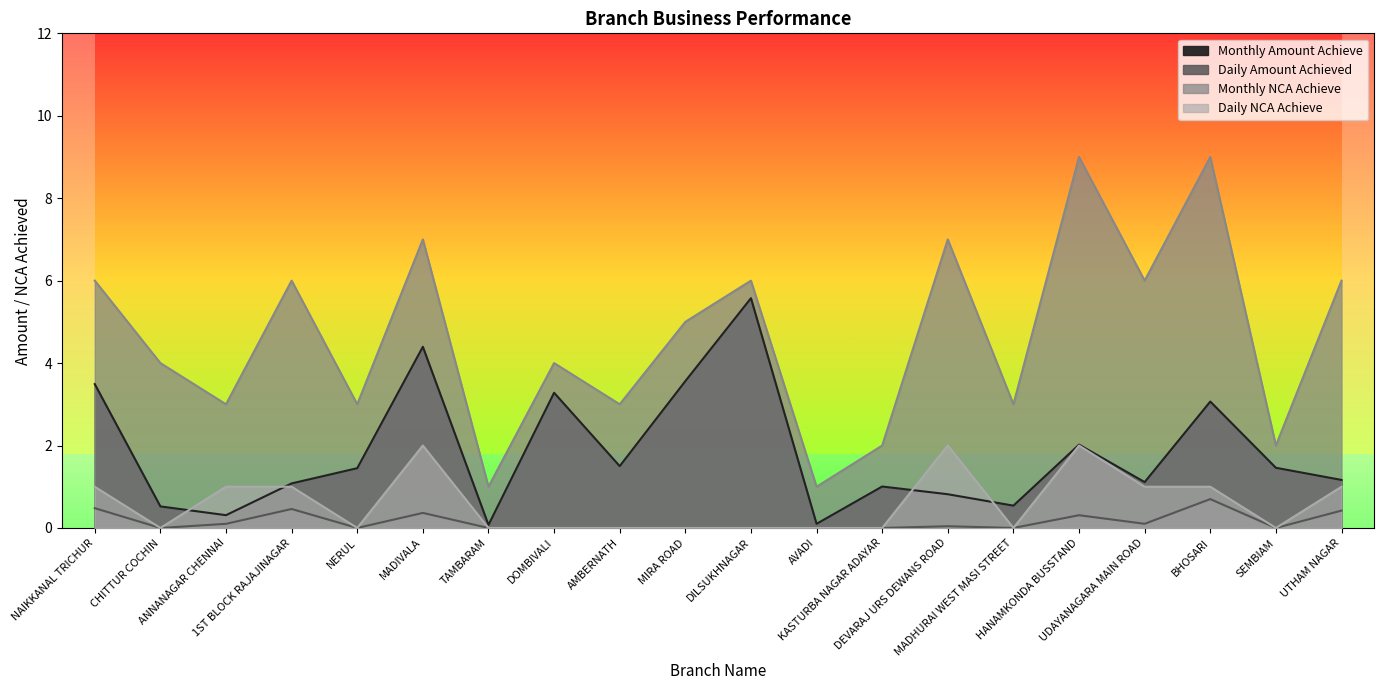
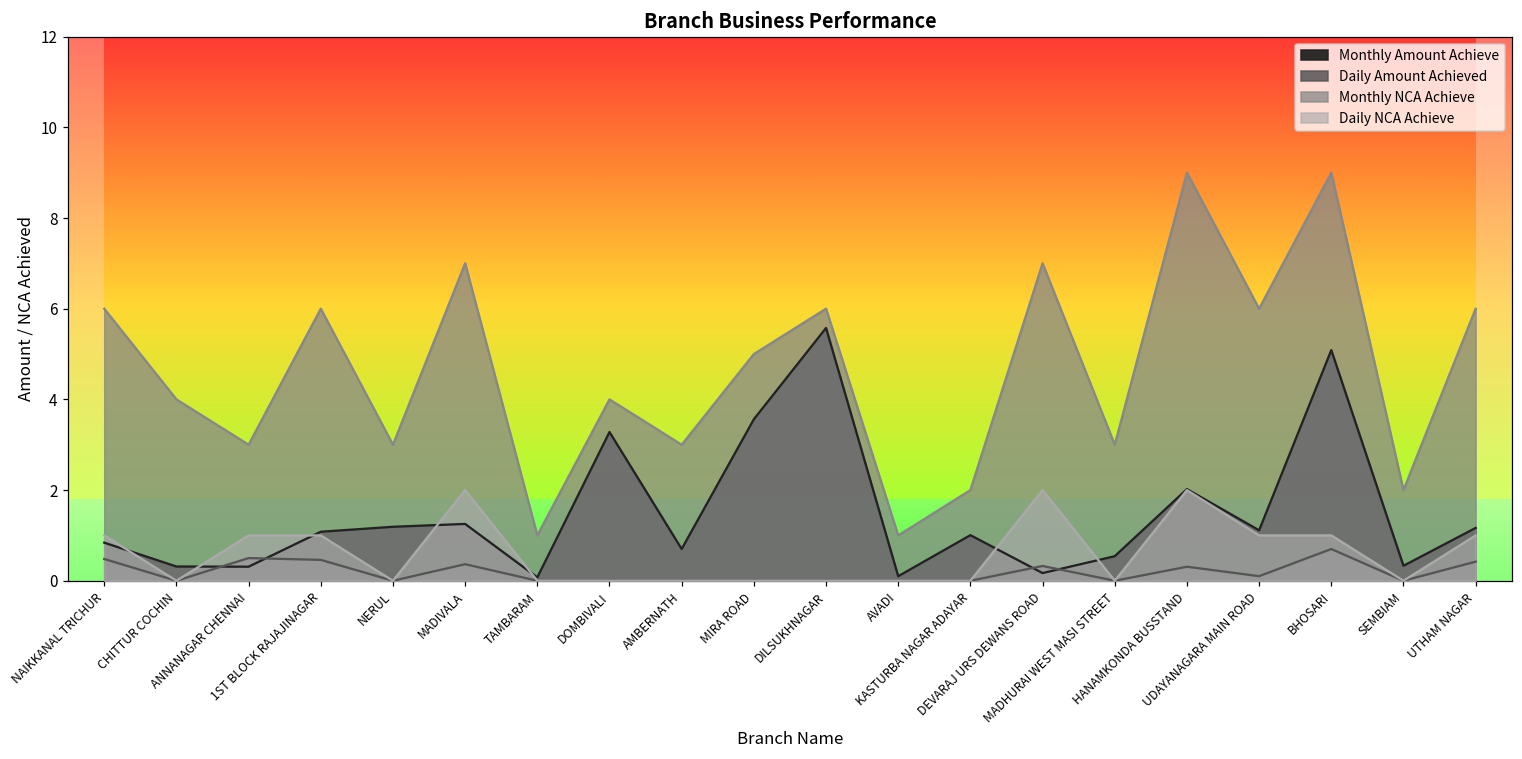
Monthly Amount Achieve, NAIKKANAL TRICHUR: 3.5 -> 0.8
Monthly Amount Achieve, CHITTUR COCHIN: 0.5 -> 0.3
Daily Amount Achieved, ANNANAGAR CHENNAI: 0.1 -> 0.5
Monthly Amount Achieve, NERUL: 1.5 -> 1.2
Monthly Amount Achieve, MADIVALA: 4.4 -> 1.3
Monthly Amount Achieve, AMBERNATH: 1.5 -> 0.7
Monthly Amount Achieve, DEVARAJ URS DEWANS ROAD: 0.8 -> 0.2
Daily Amount Achieved, DEVARAJ URS DEWANS ROAD: 0.0 -> 0.3
Monthly Amount Achieve, BHOSARI: 3.1 -> 5.1
Monthly Amount Achieve, SEMBIAM: 1.5 -> 0.3
